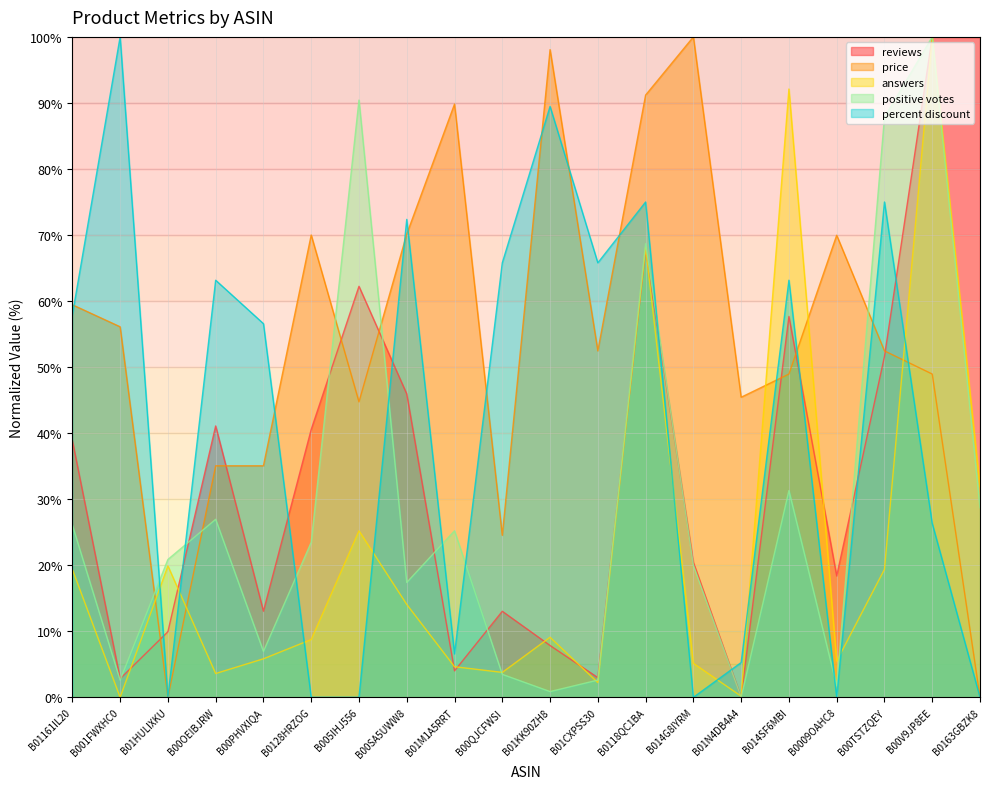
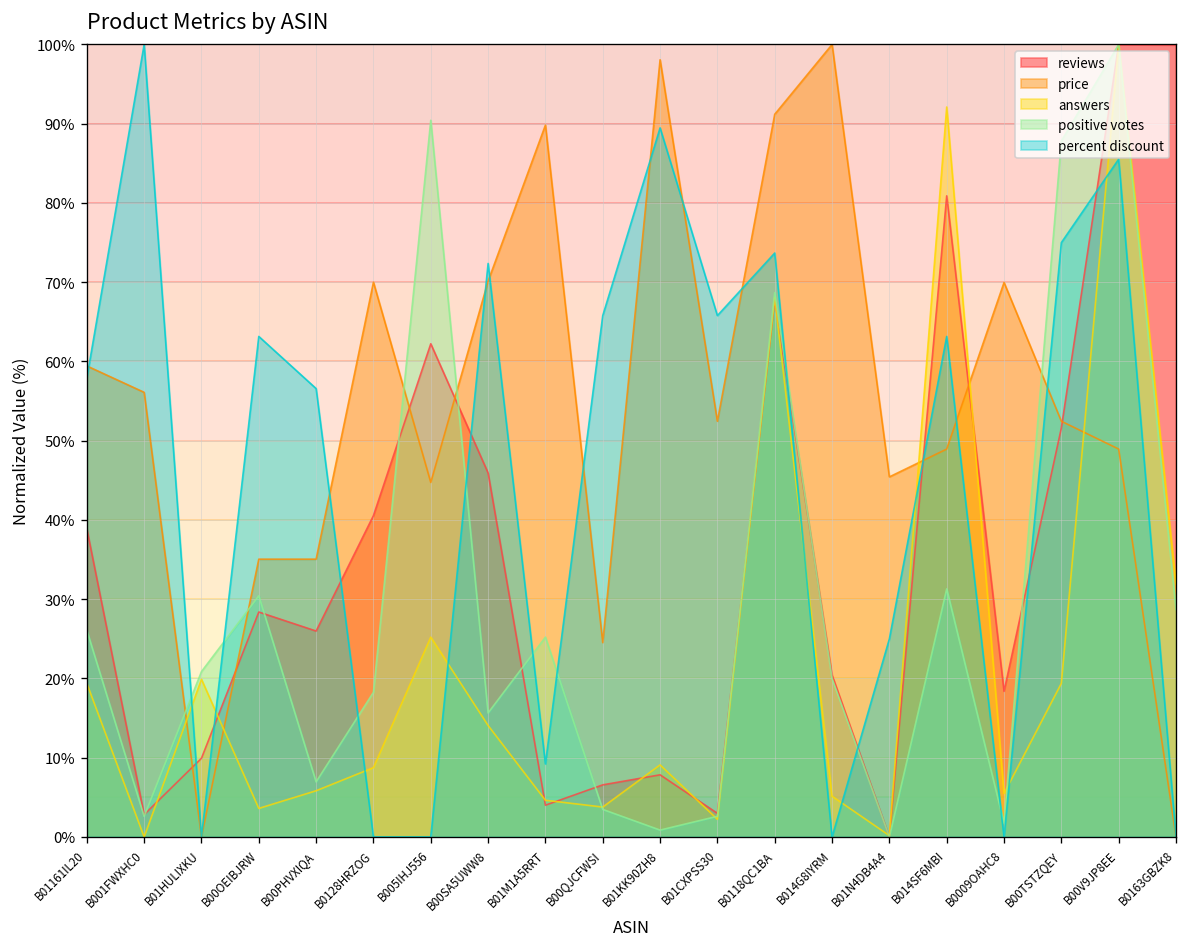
reviews, B00OEIBJRW: 41% -> 28%
positive votes, B00OEIBJRW: 27% -> 30%
reviews, B00PHVXIQA: 13% -> 26%
positive votes, B0128HRZOG: 23% -> 18%
positive votes, B00SA5UWW8: 17% -> 16%
percent discount, B01M1A5RRT: 7% -> 9%
reviews, B00QJCFWSI: 13% -> 7%
percent discount, B0118QC1BA: 75% -> 74%
percent discount, B01N4DB4A4: 5% -> 25%
reviews, B014SF6MBI: 58% -> 81%
percent discount, B00V9JP8EE: 26% -> 86%
